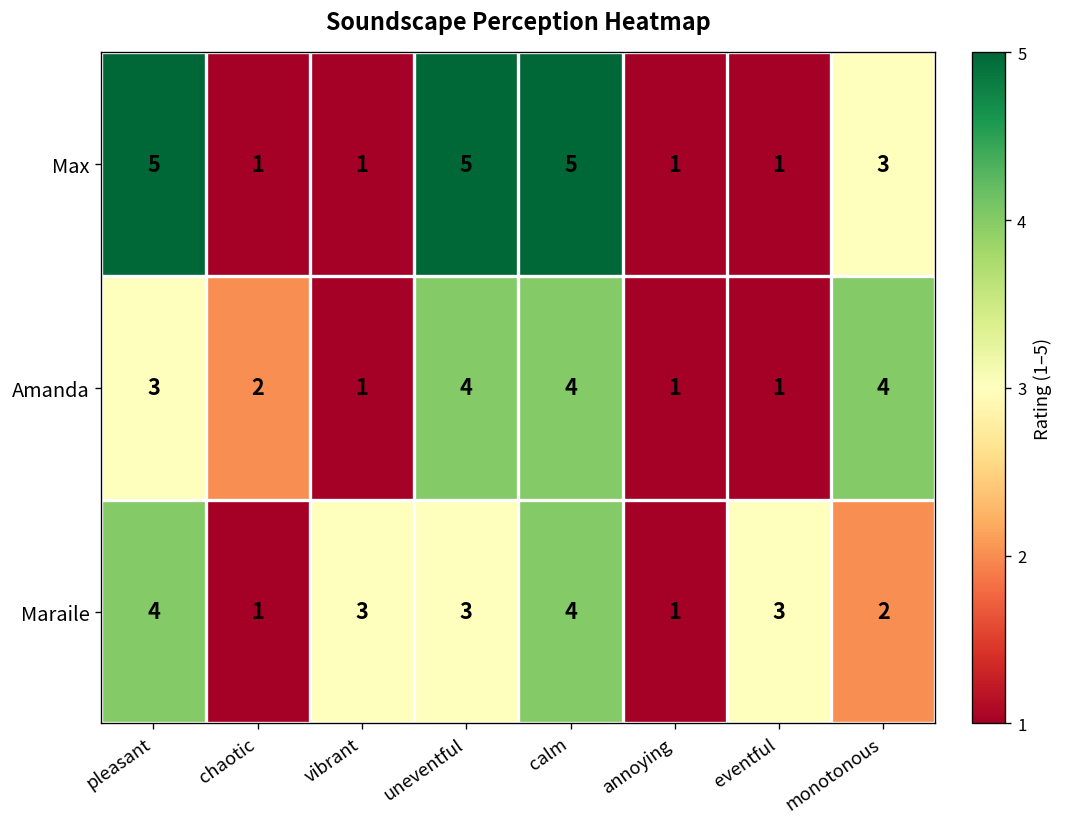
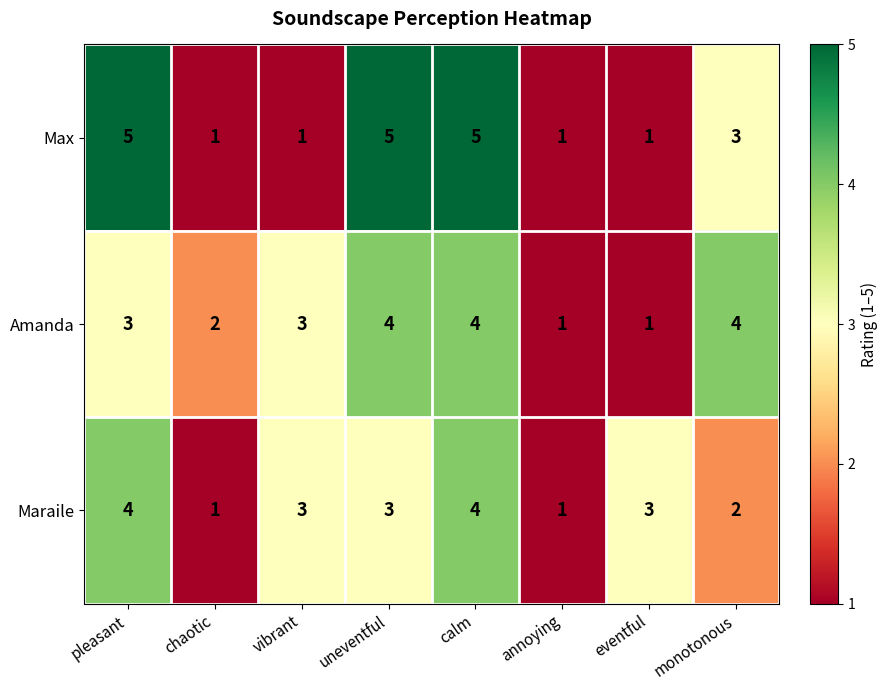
Amanda, vibrant: 1 -> 3
